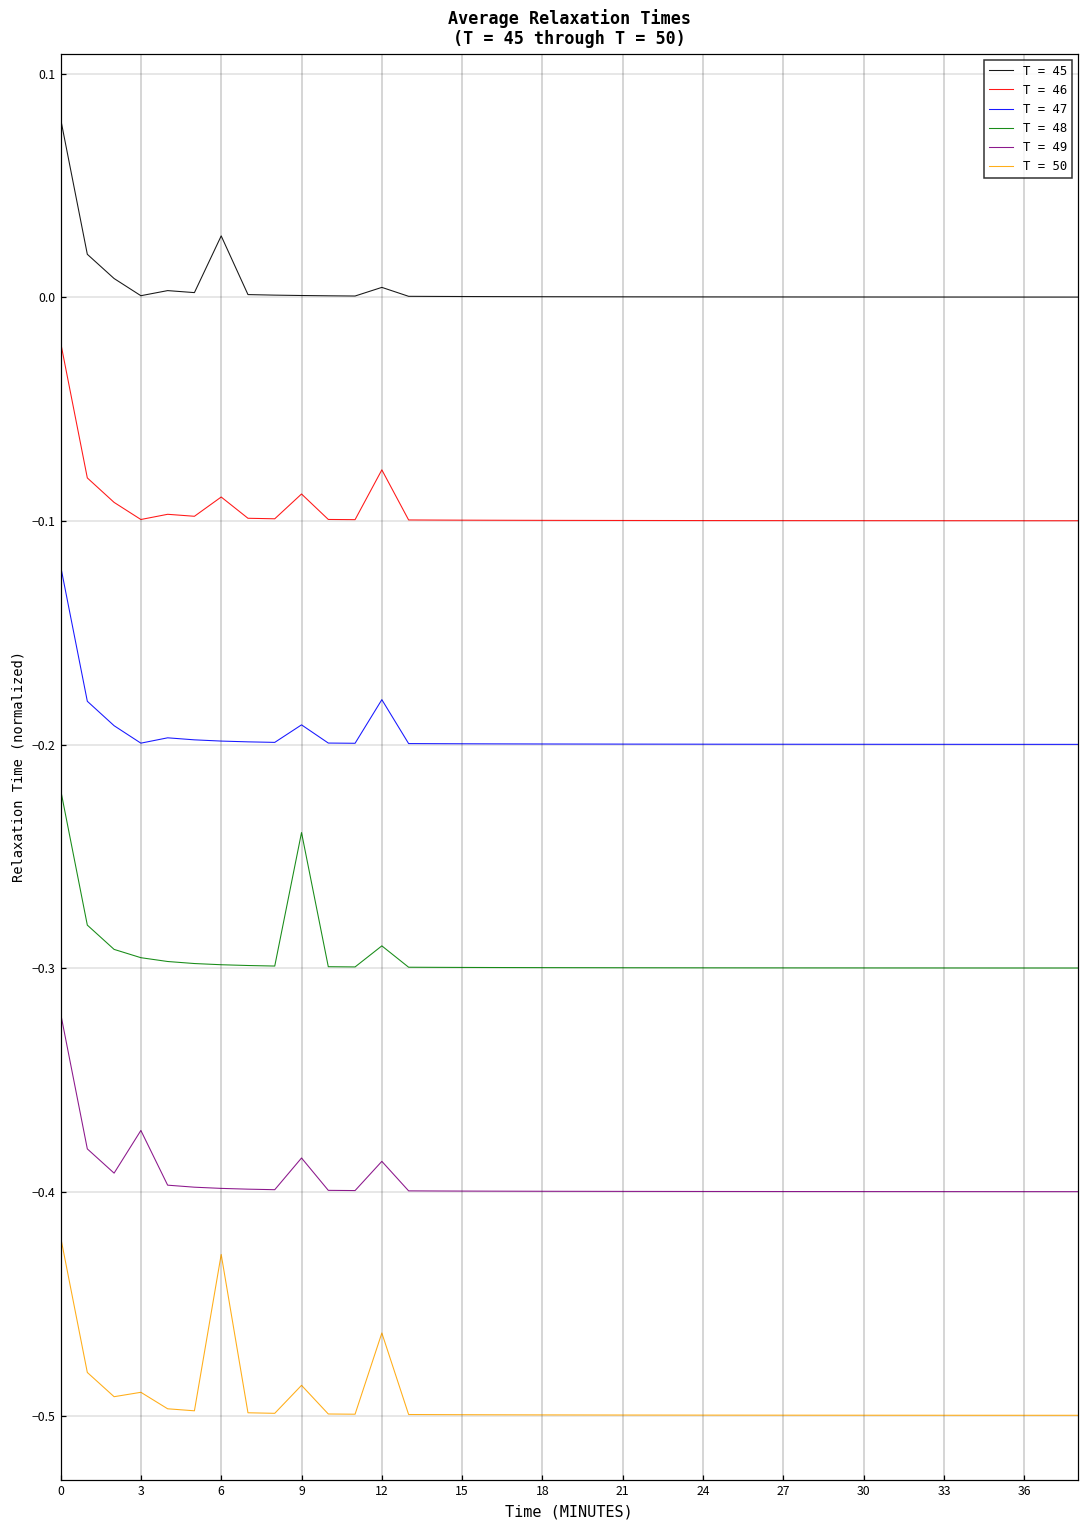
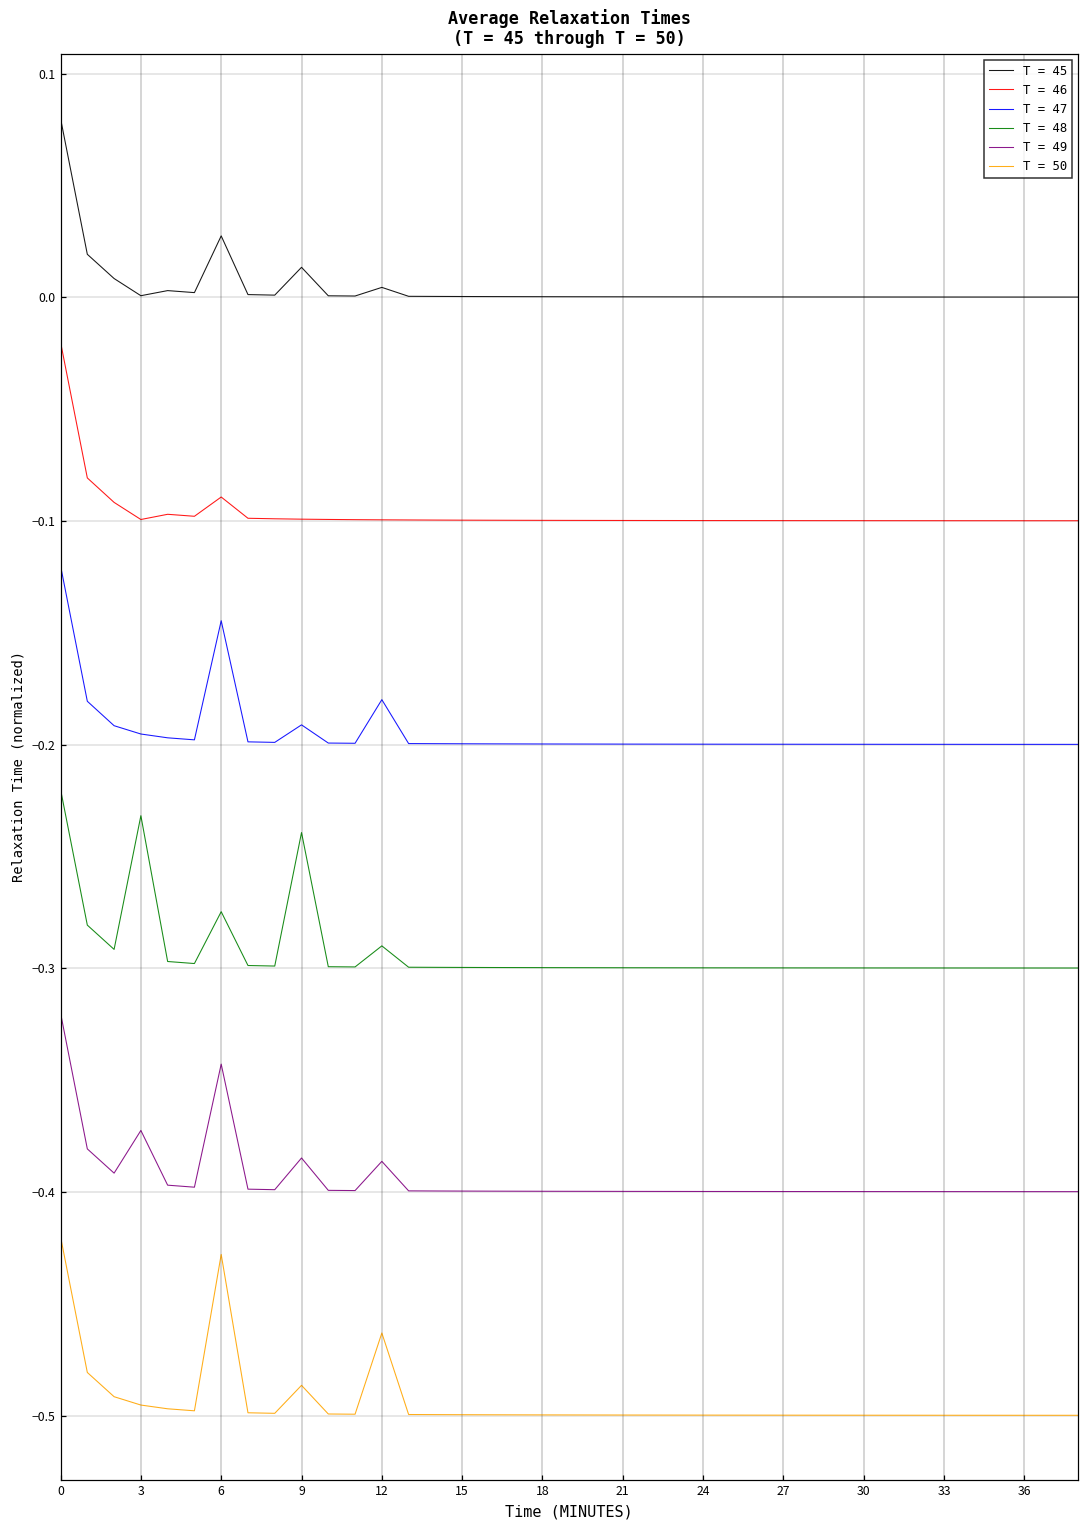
T = 47, 3: -0.199 -> -0.195
T = 48, 3: -0.295 -> -0.232
T = 50, 3: -0.490 -> -0.495
T = 47, 6: -0.198 -> -0.145
T = 48, 6: -0.298 -> -0.275
T = 49, 6: -0.398 -> -0.343
T = 45, 9: 0.001 -> 0.013
T = 46, 9: -0.088 -> -0.099
T = 46, 12: -0.077 -> -0.099
